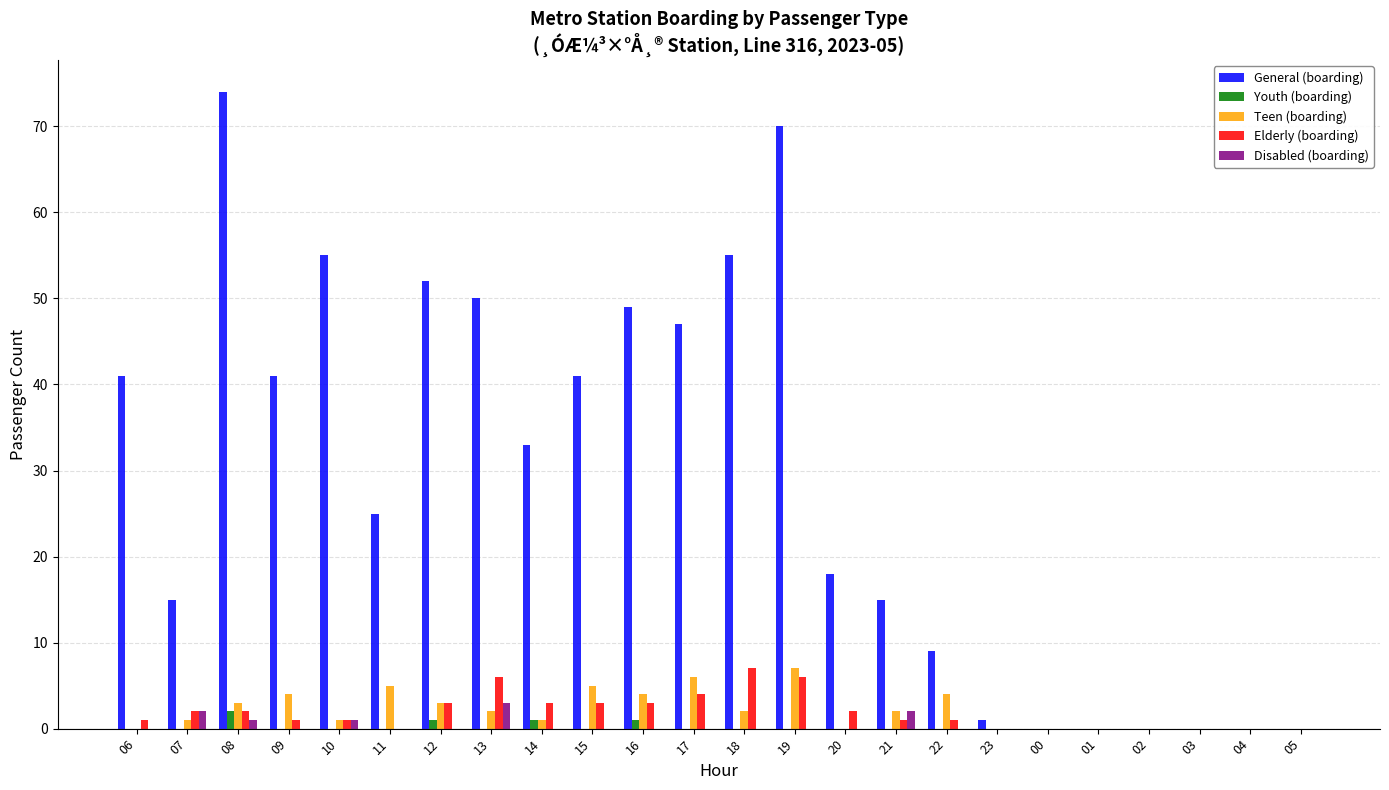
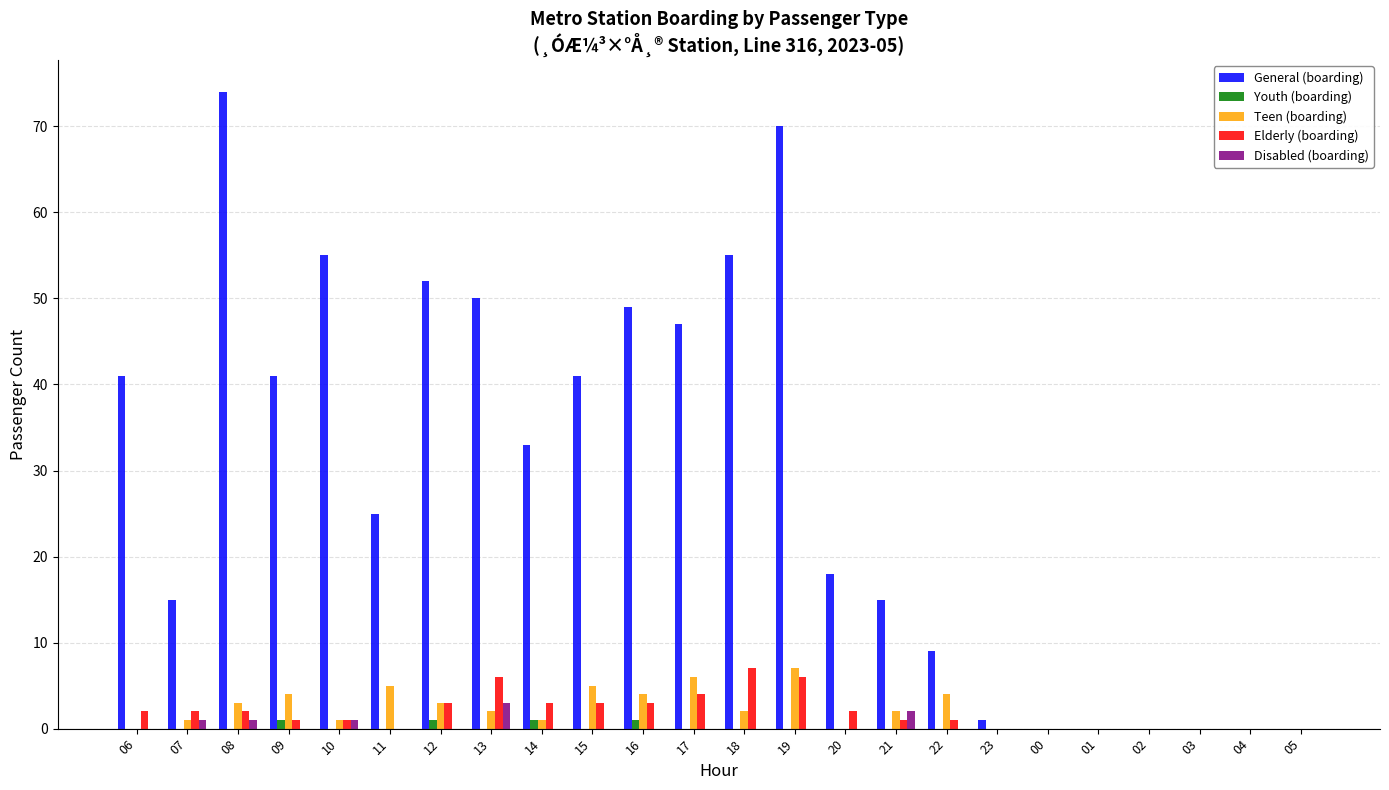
Elderly (boarding), 06: 1 -> 2
Disabled (boarding), 07: 2 -> 1
Youth (boarding), 08: 2 -> 0
Youth (boarding), 09: 0 -> 1
